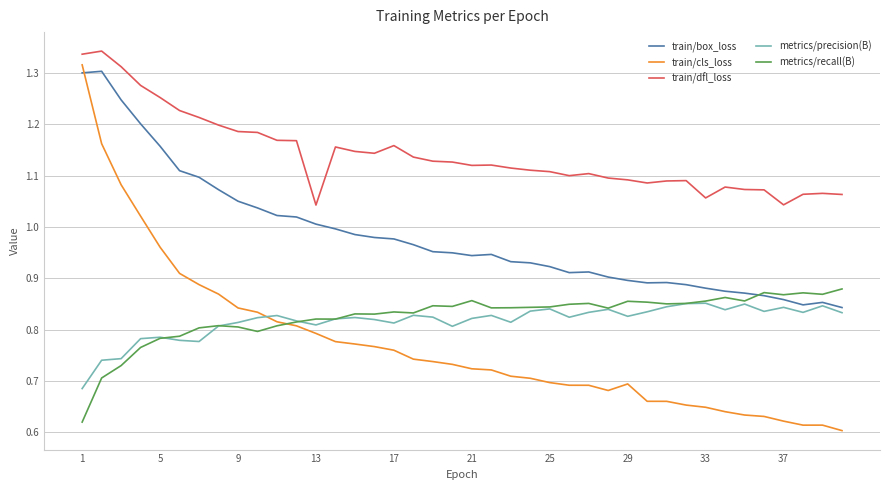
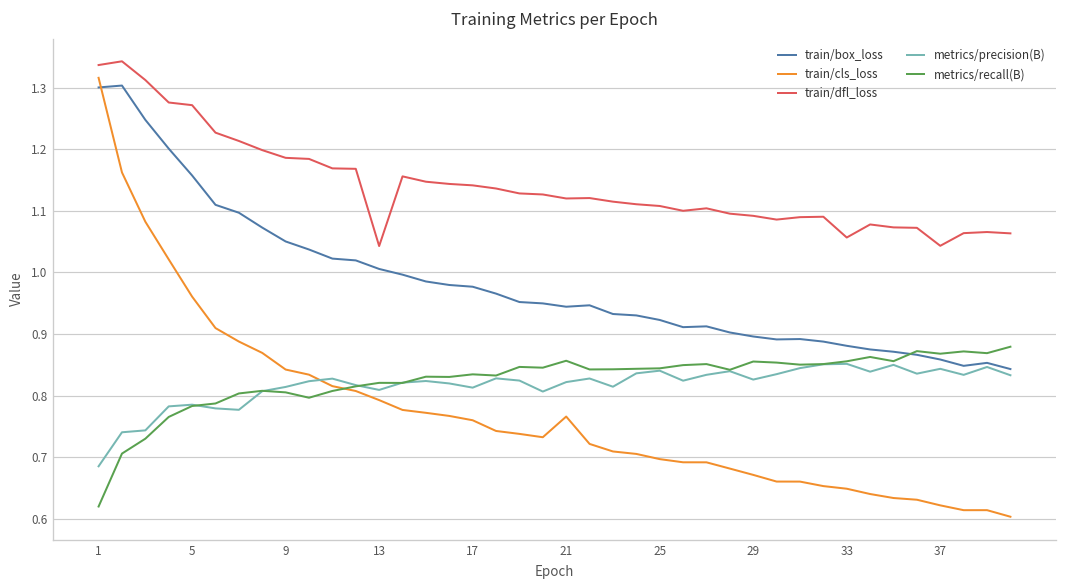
train/dfl_loss, 5: 1.25 -> 1.27
train/dfl_loss, 17: 1.16 -> 1.14
train/cls_loss, 21: 0.72 -> 0.77
train/cls_loss, 29: 0.69 -> 0.67
